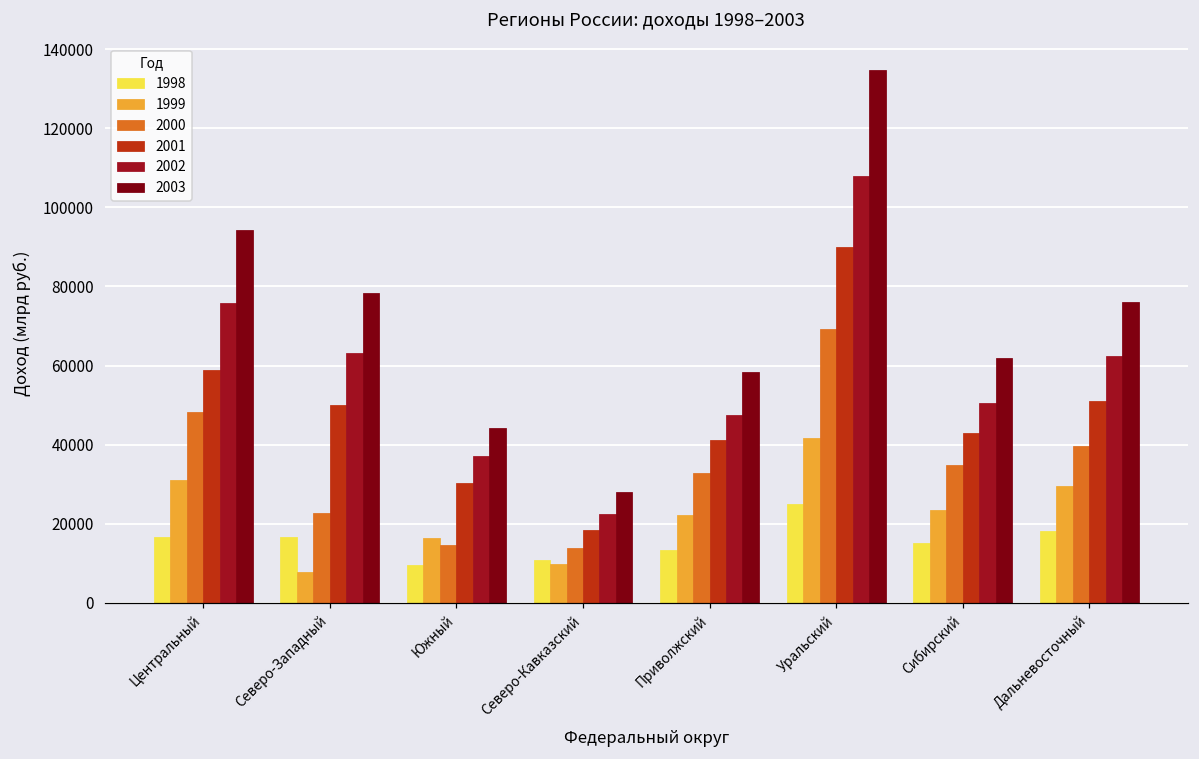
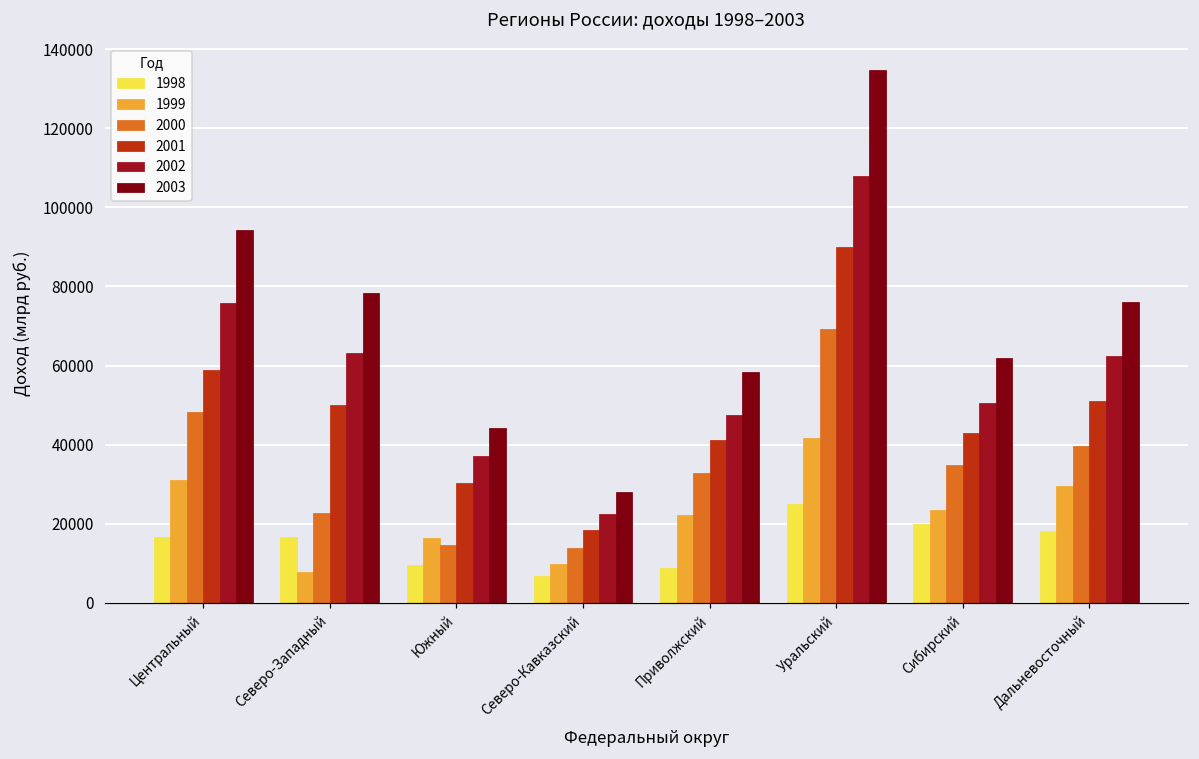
1998, Северо-Кавказский: 11000 -> 7000
1998, Приволжский: 13000 -> 9000
1998, Сибирский: 15000 -> 20000
